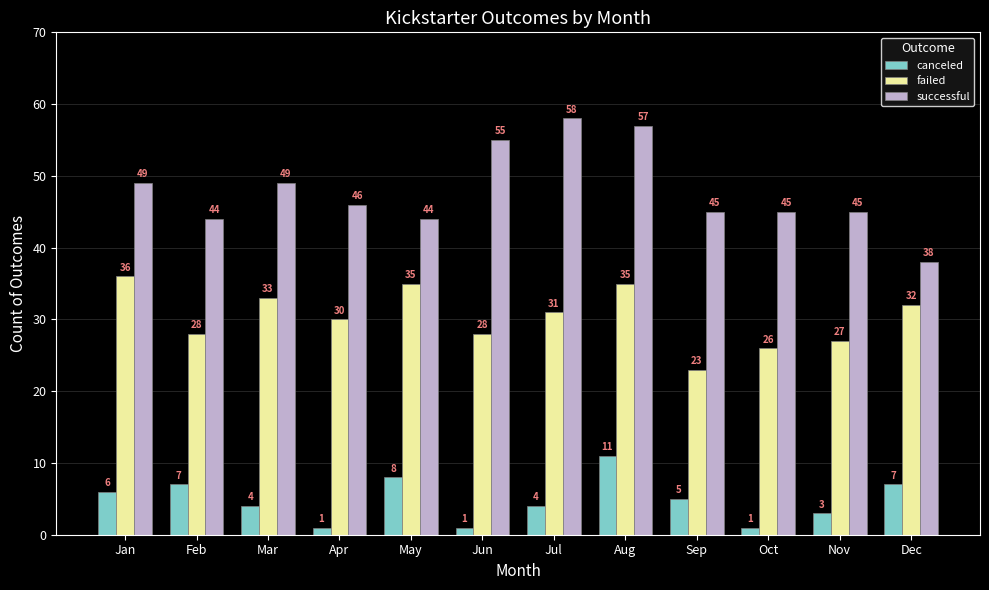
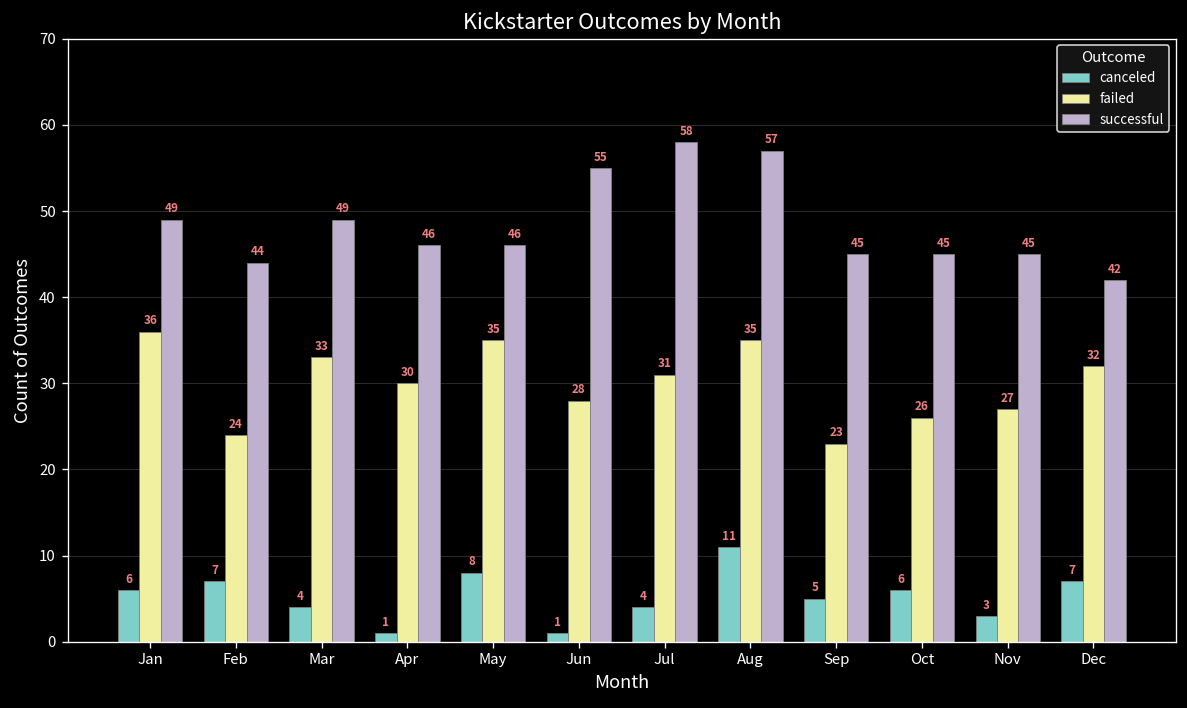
failed, Feb: 28 -> 24
successful, May: 44 -> 46
canceled, Oct: 1 -> 6
successful, Dec: 38 -> 42
